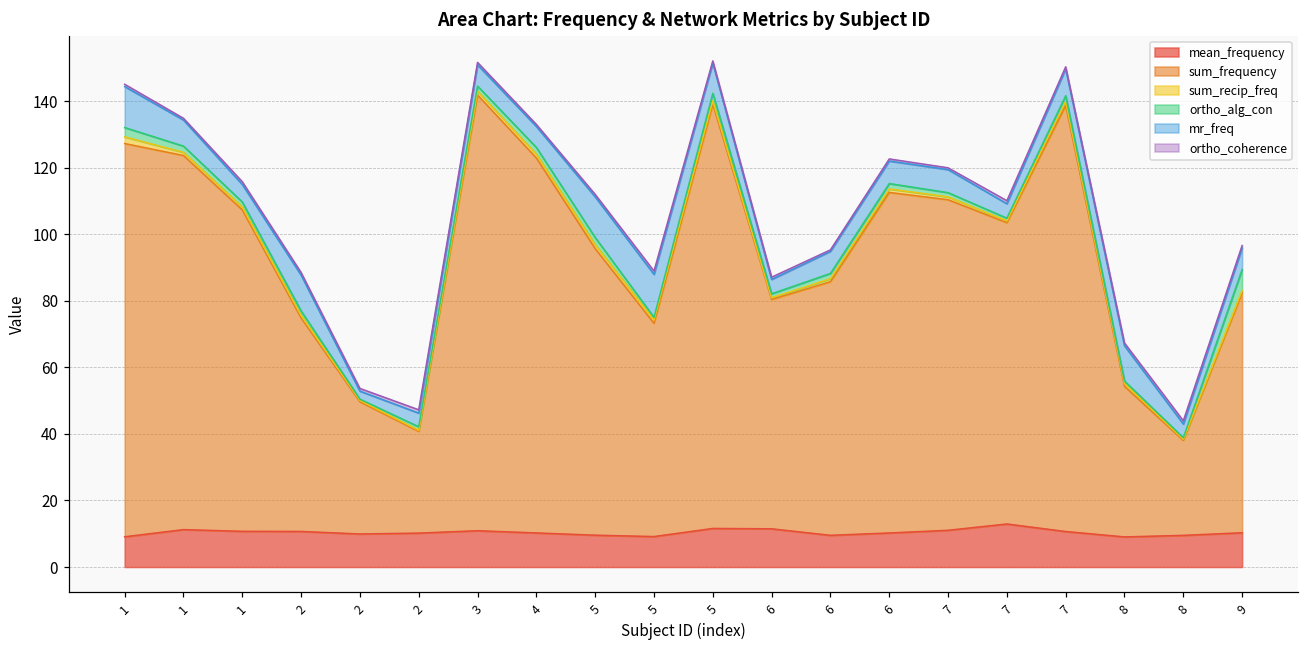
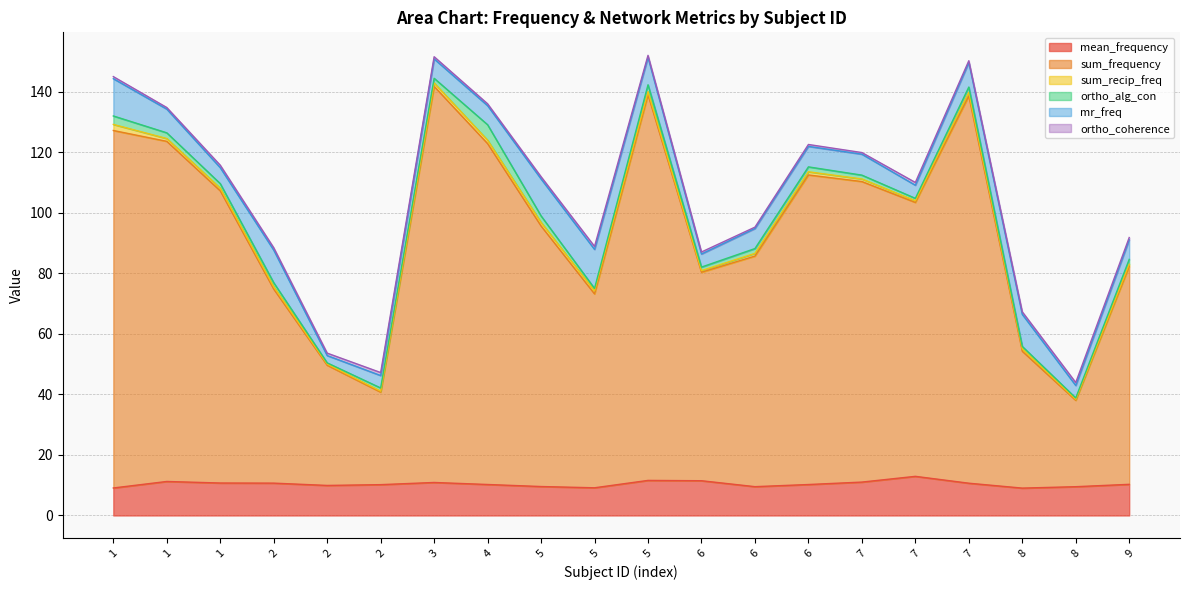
ortho_alg_con, 4: 2 -> 5
ortho_alg_con, 9: 6 -> 2
